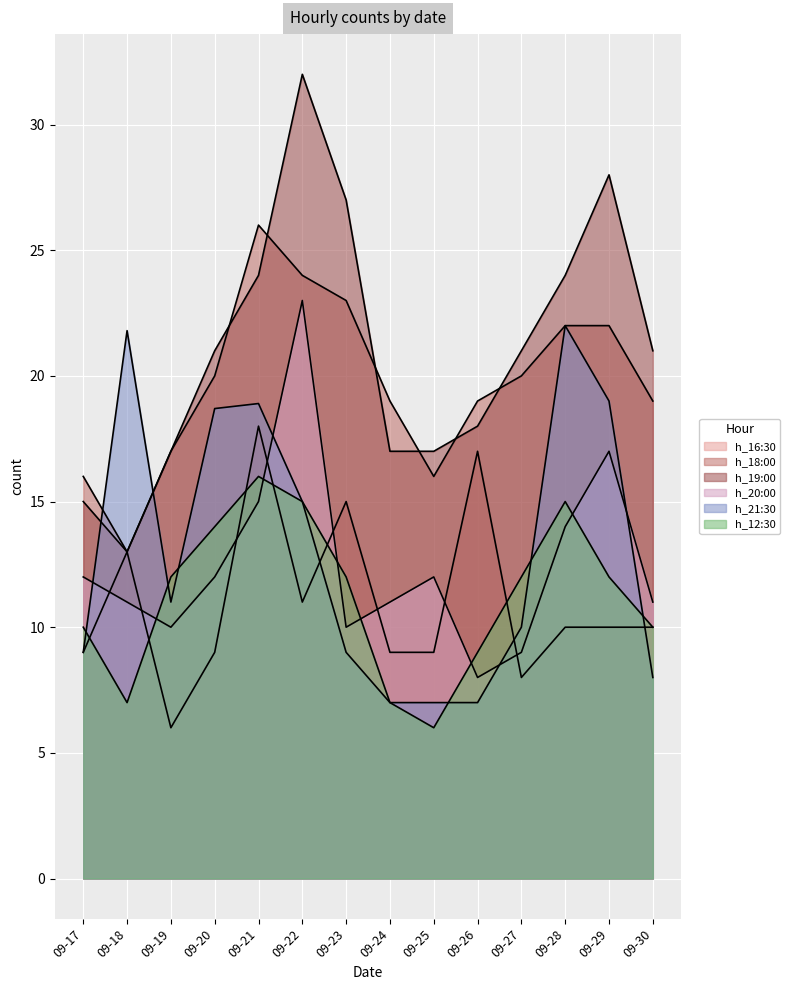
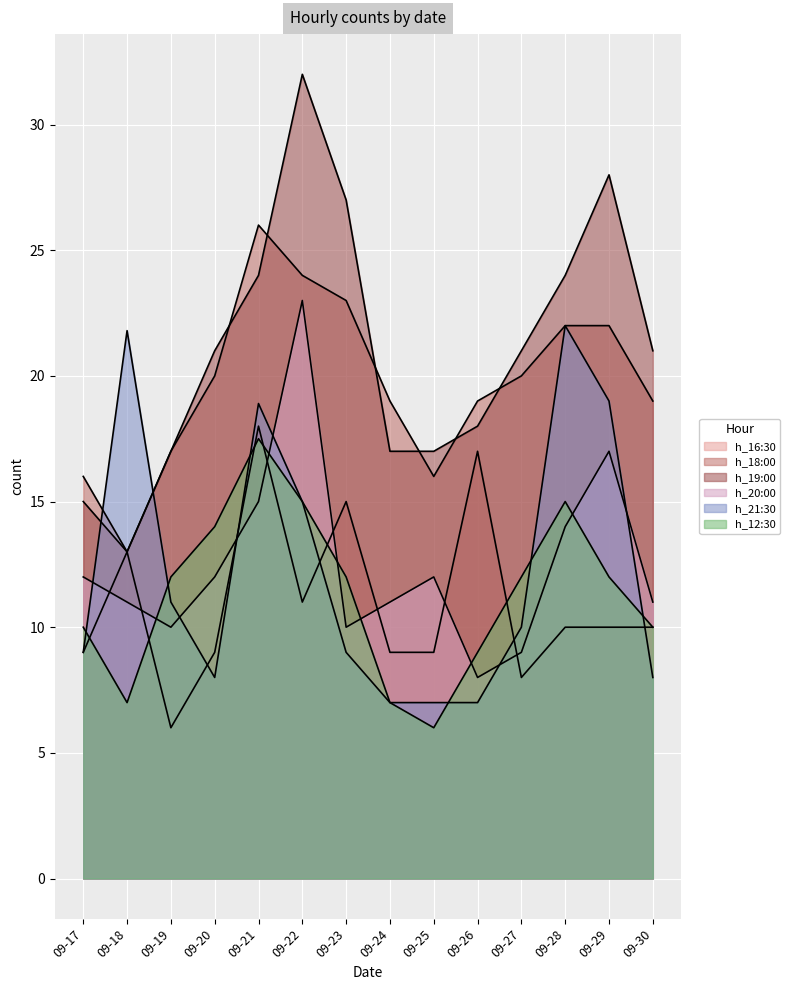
h_21:30, 09-20: 18.7 -> 8.0
h_12:30, 09-21: 16.0 -> 17.5
